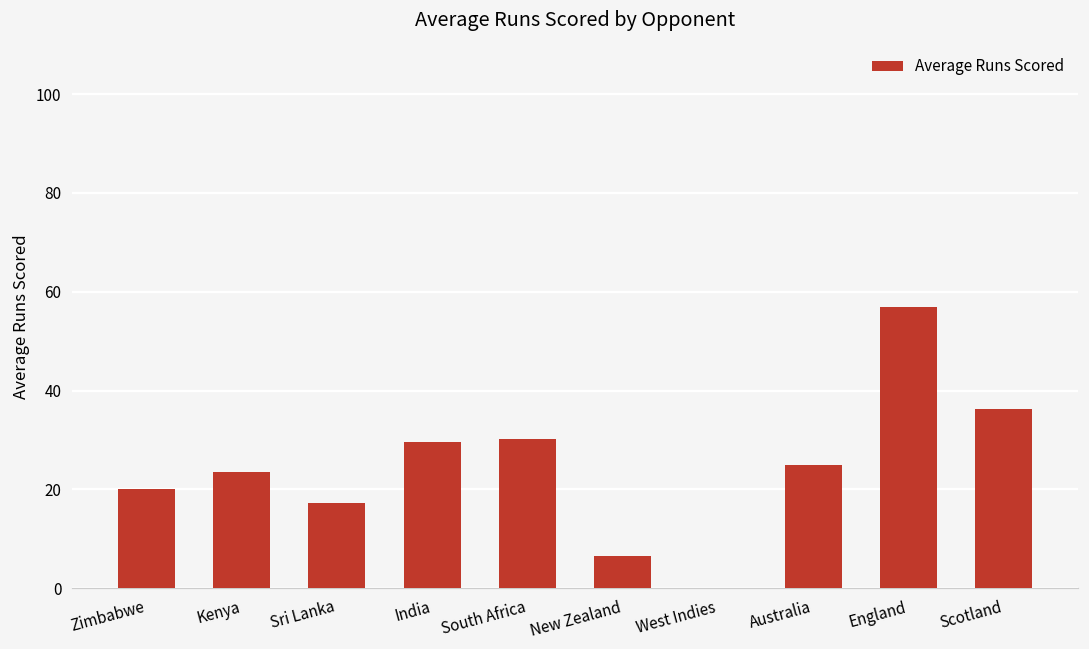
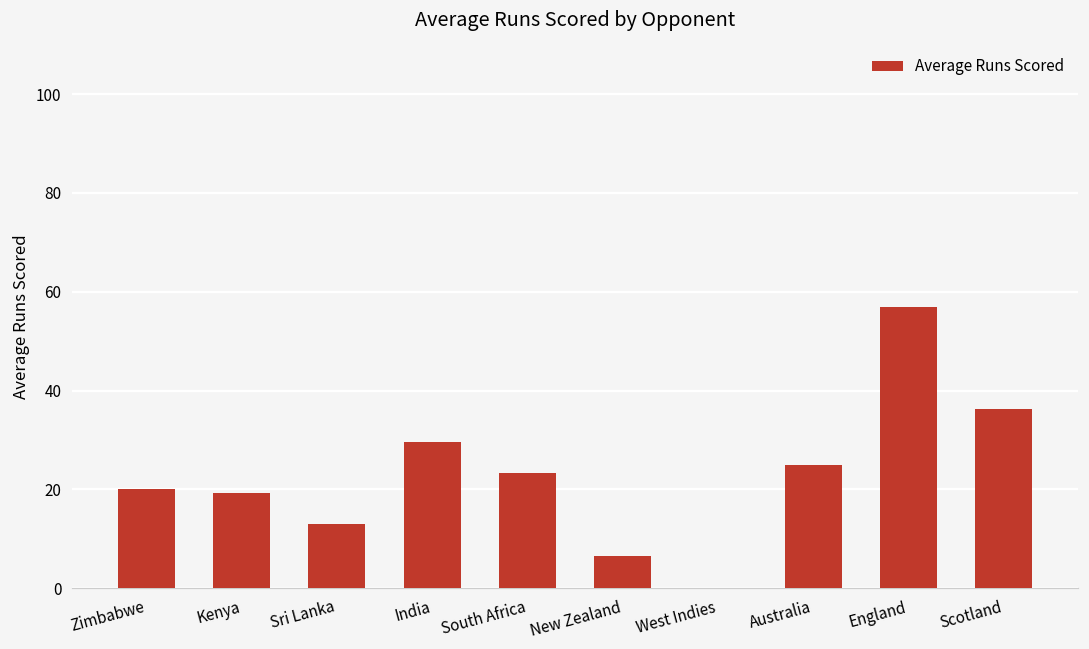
Kenya: 24 -> 19
Sri Lanka: 17 -> 13
South Africa: 30 -> 23
